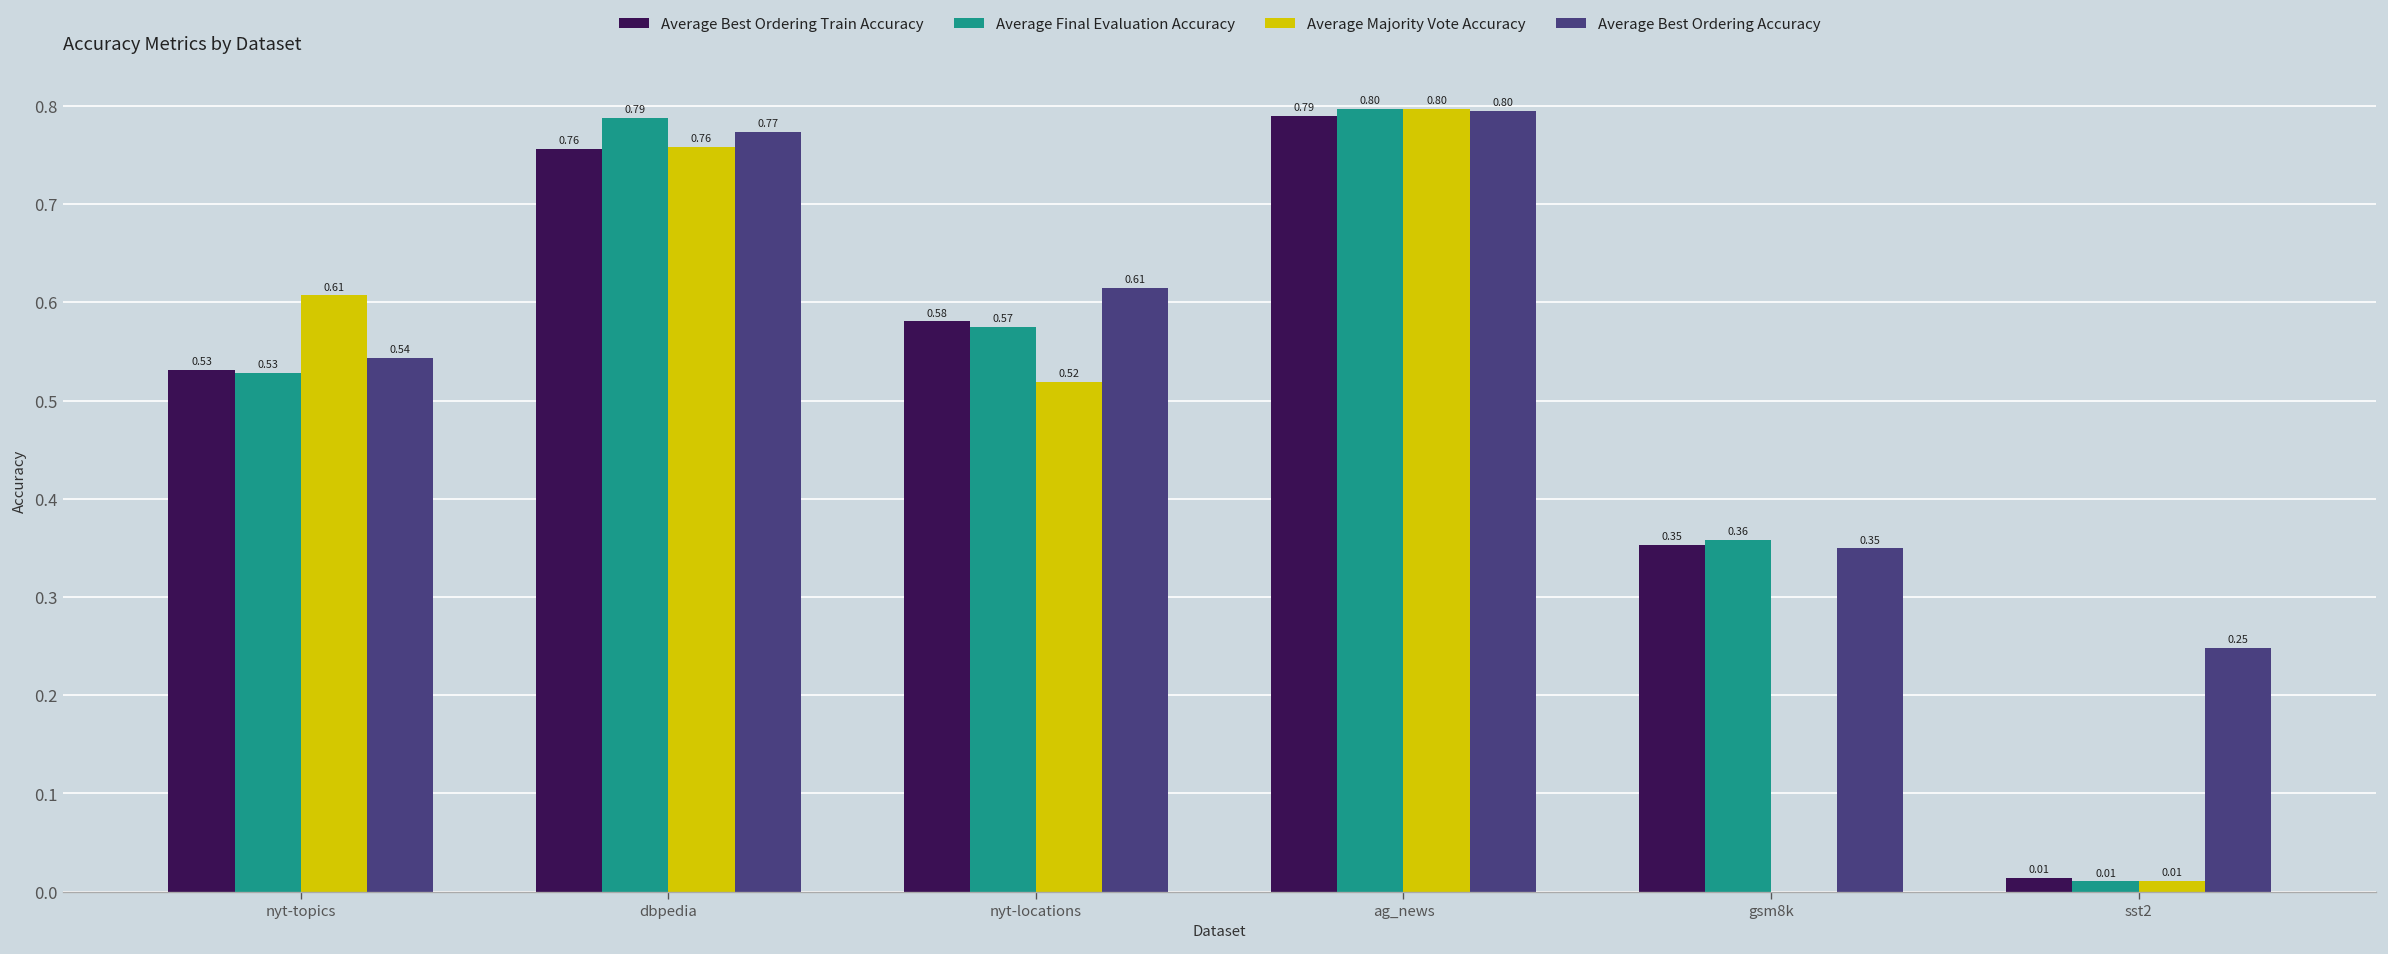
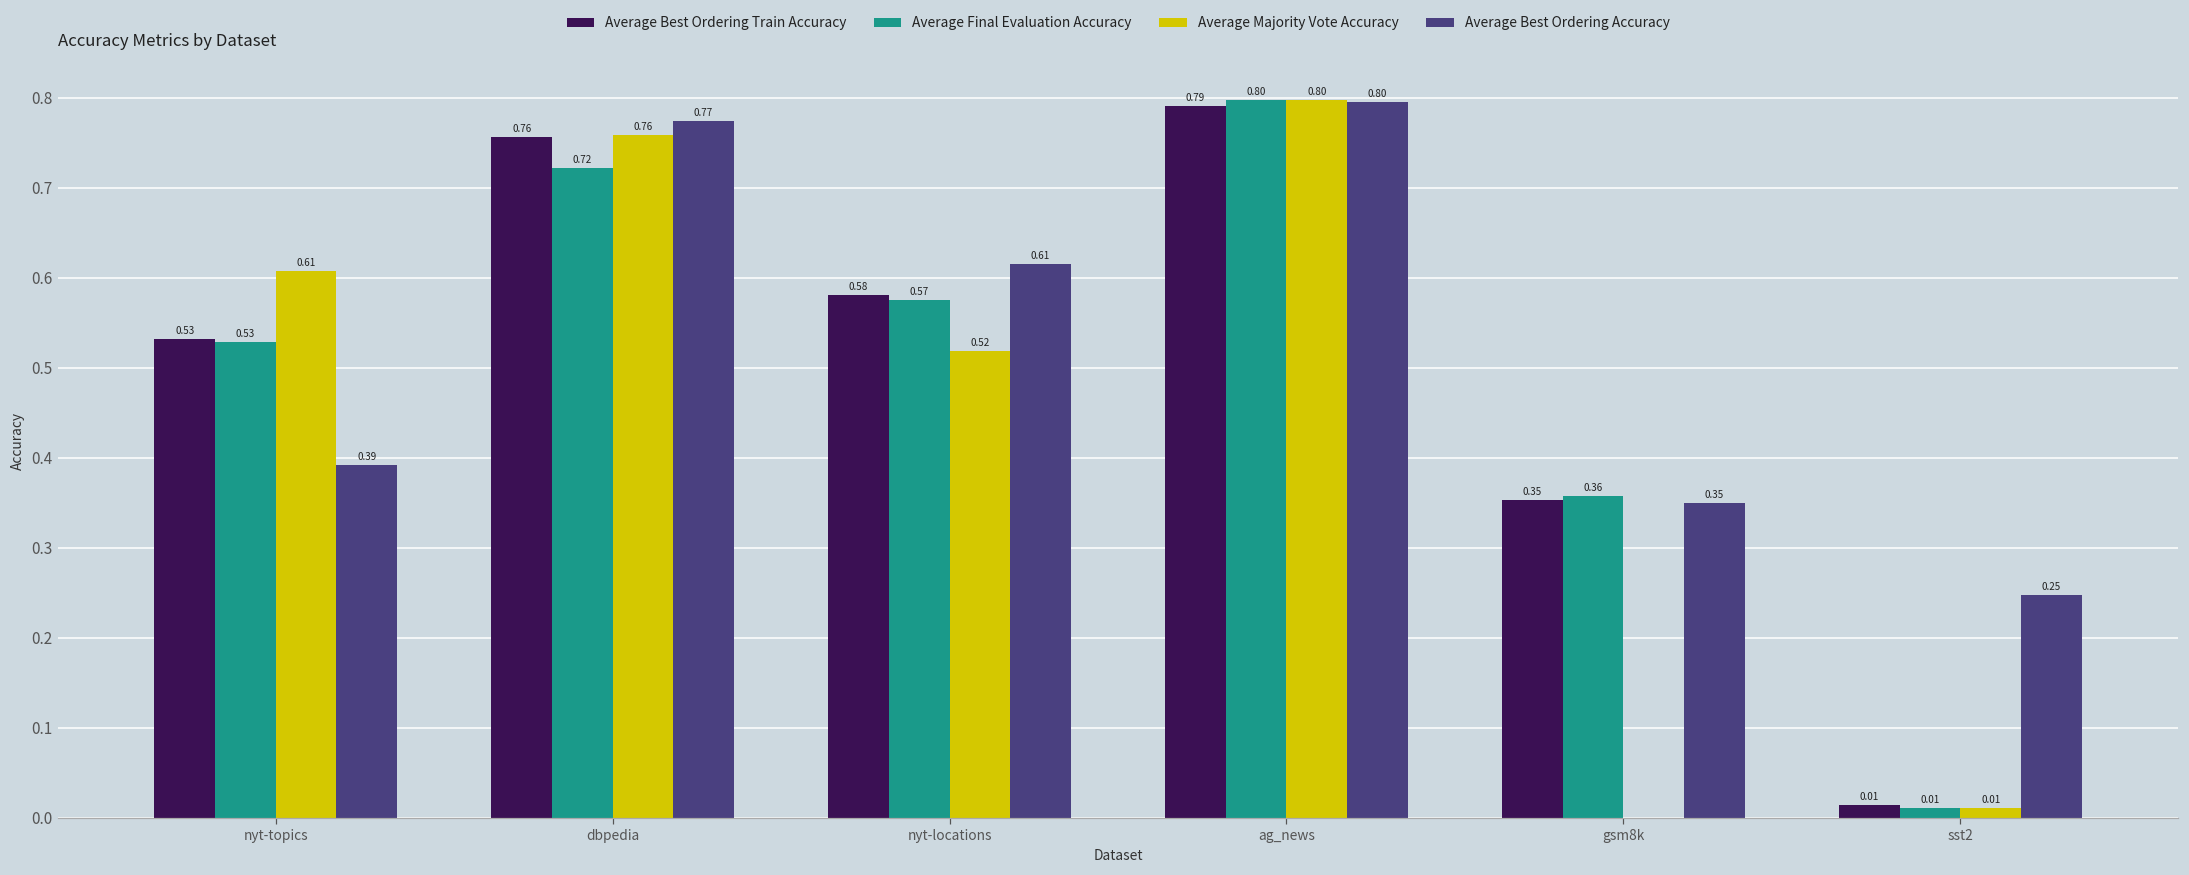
Average Best Ordering Accuracy, nyt-topics: 0.54 -> 0.39
Average Final Evaluation Accuracy, dbpedia: 0.79 -> 0.72
